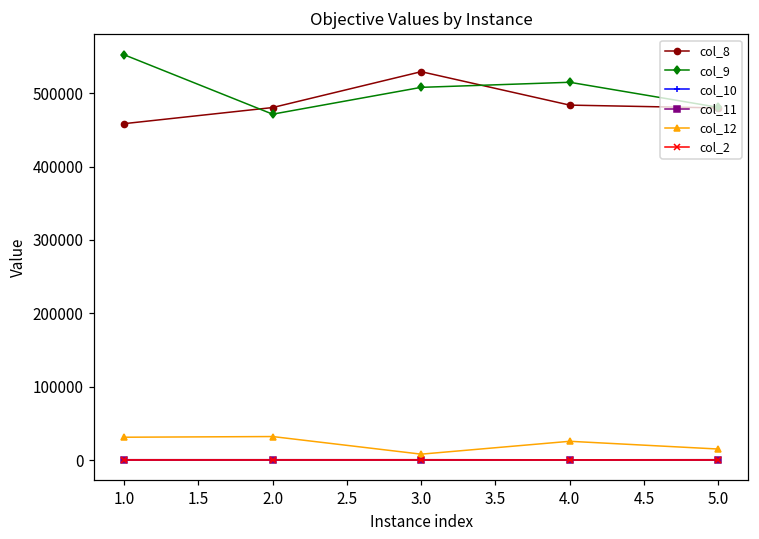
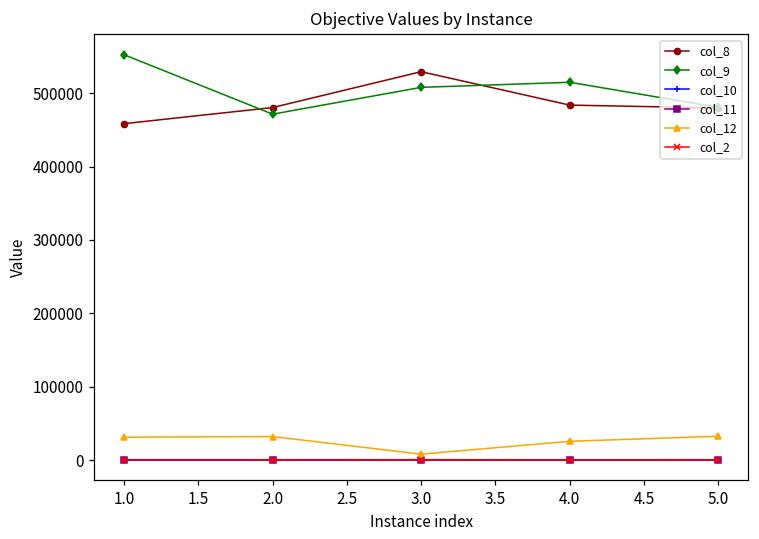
col_12, 5.0: 20000 -> 30000
